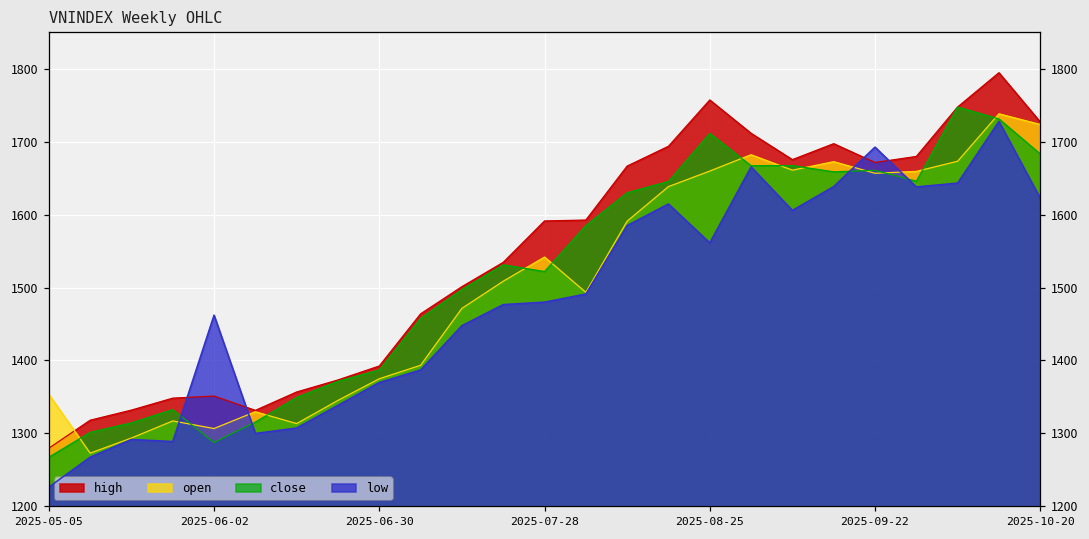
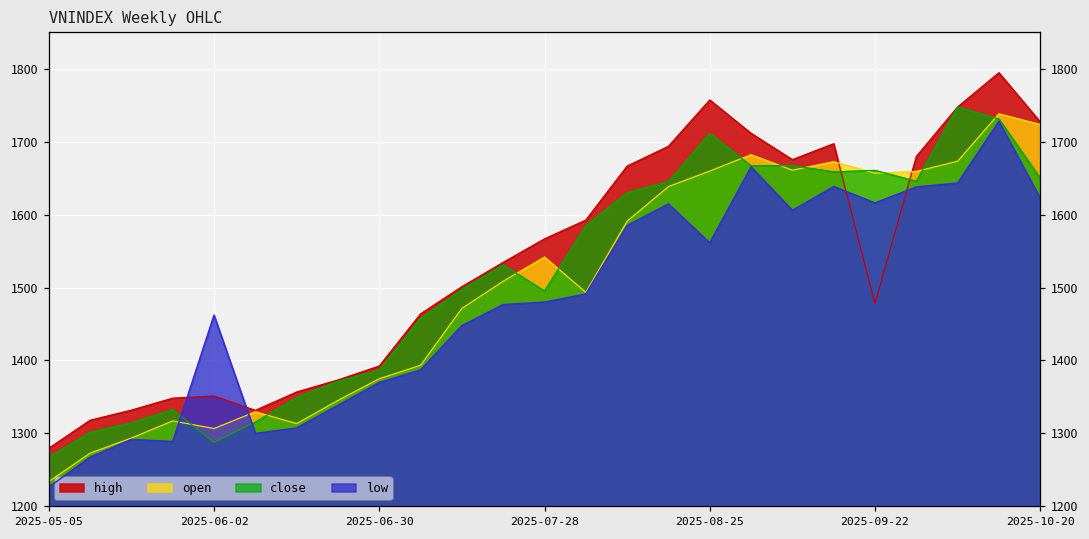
open, 2025-05-05: 1350 -> 1230
high, 2025-07-28: 1590 -> 1570
close, 2025-07-28: 1520 -> 1500
high, 2025-09-22: 1670 -> 1480
low, 2025-09-22: 1690 -> 1620
close, 2025-10-20: 1680 -> 1650
